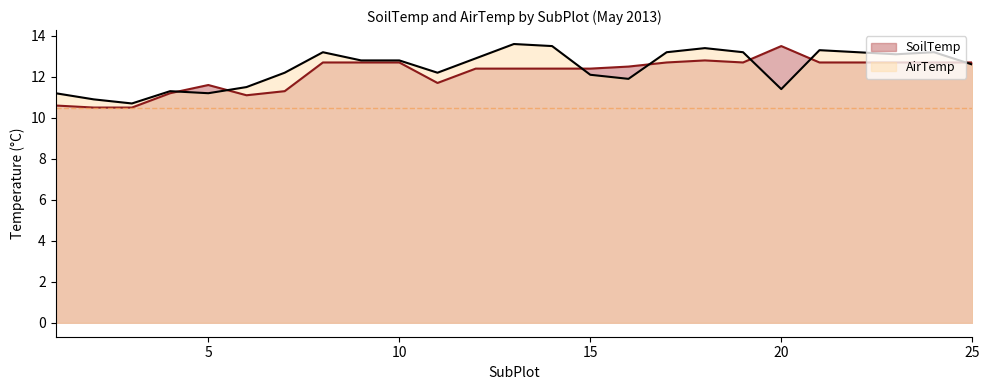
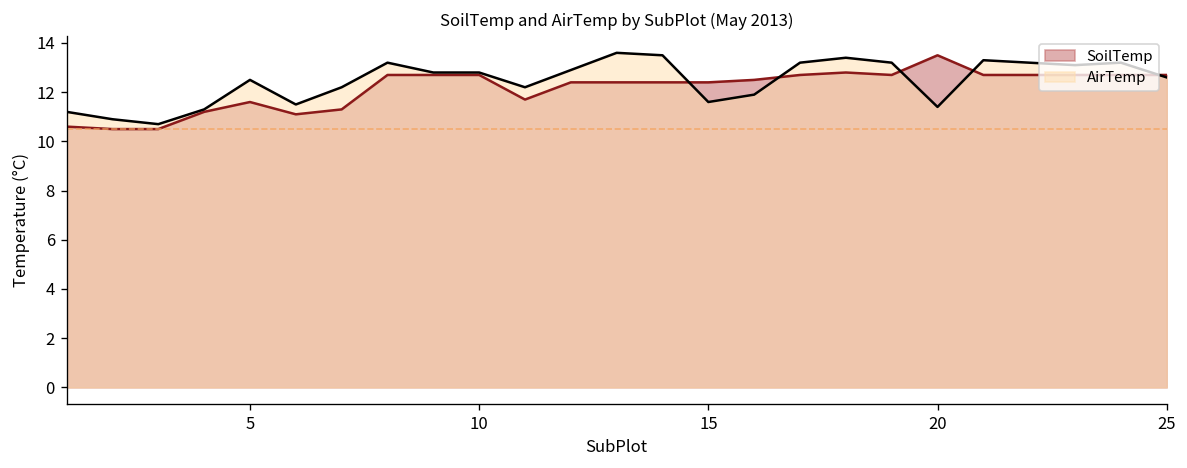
AirTemp, 5: 11.2 -> 12.5
AirTemp, 15: 12.1 -> 11.6
